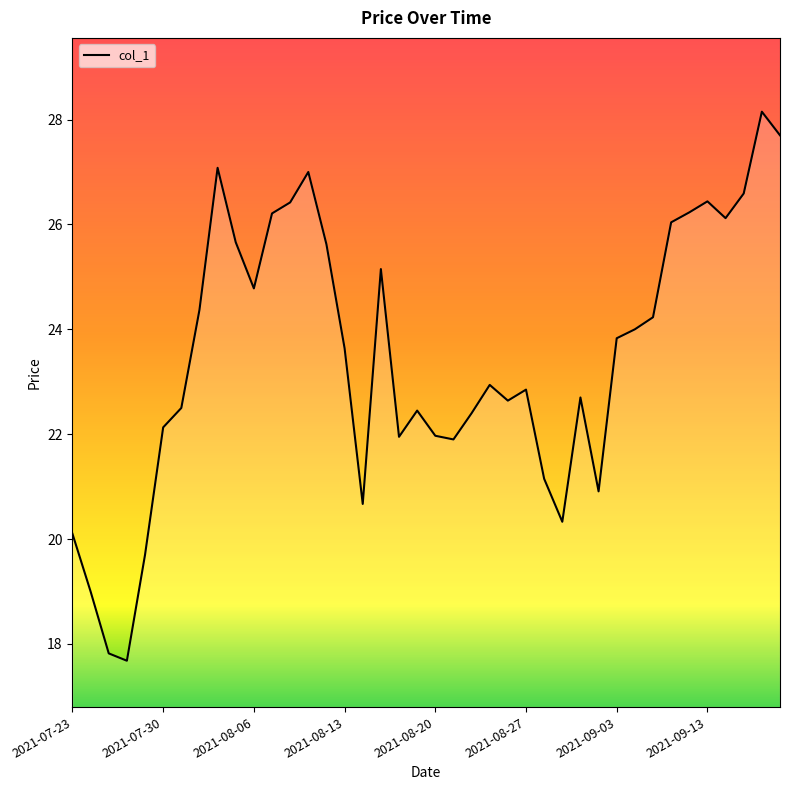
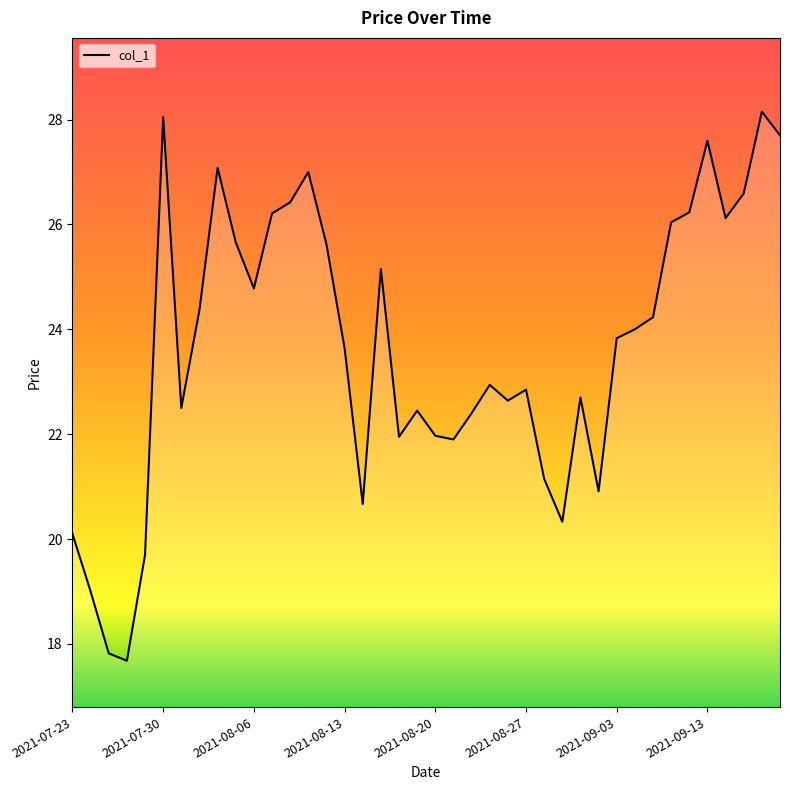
2021-07-30: 22.1 -> 28.0
2021-09-13: 26.4 -> 27.6
